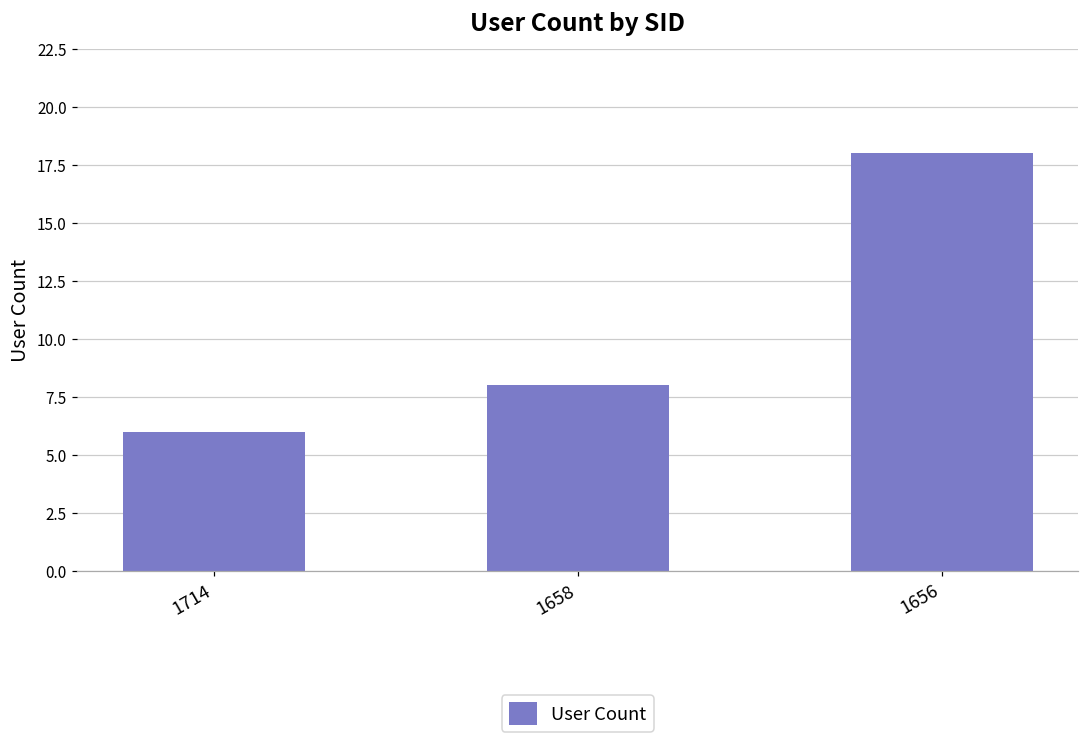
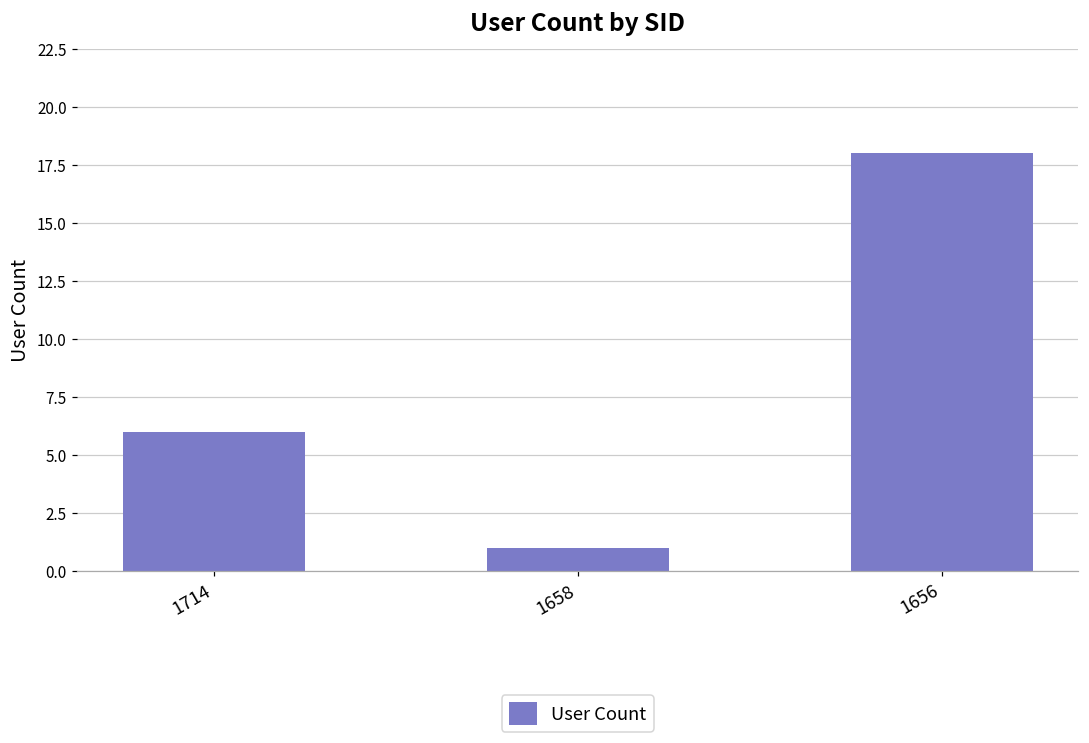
1658: 8 -> 1
